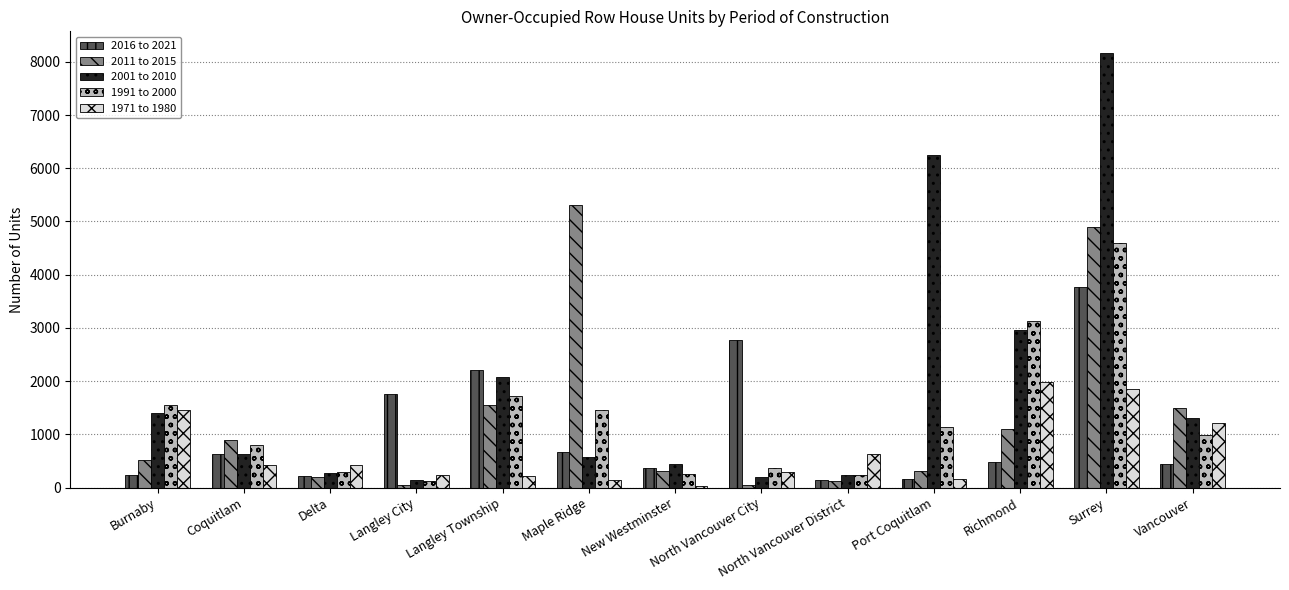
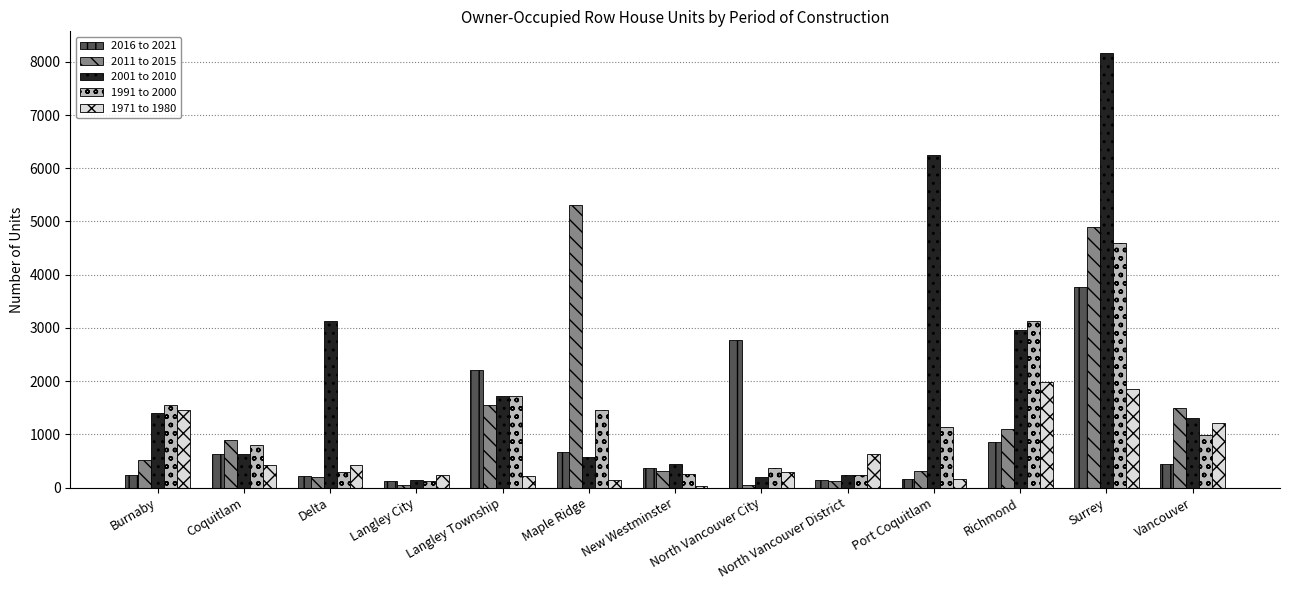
2001 to 2010, Delta: 300 -> 3100
2016 to 2021, Langley City: 1800 -> 100
2001 to 2010, Langley Township: 2100 -> 1700
2016 to 2021, Richmond: 500 -> 900
